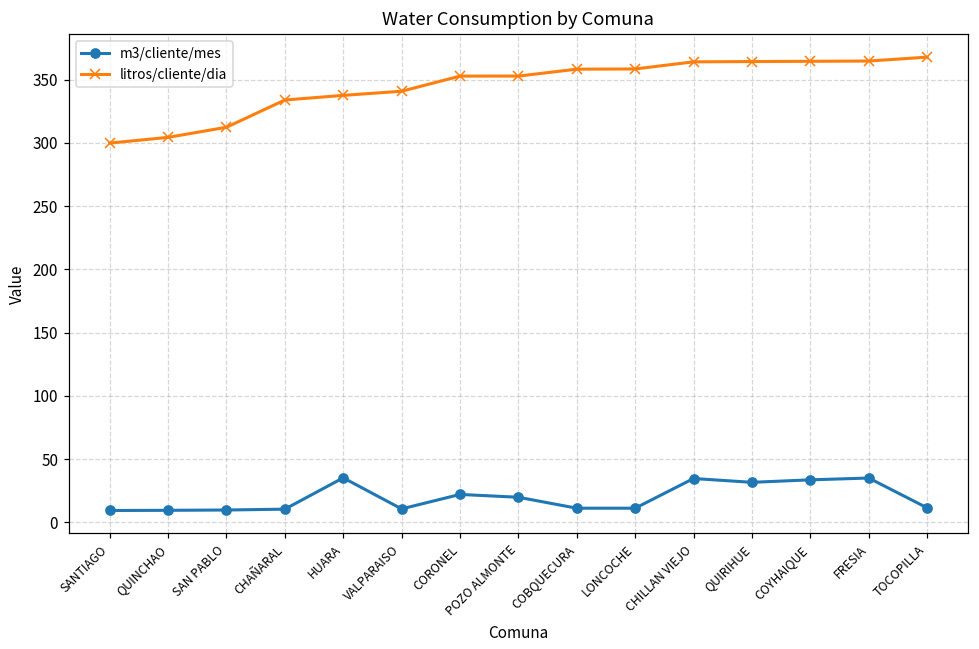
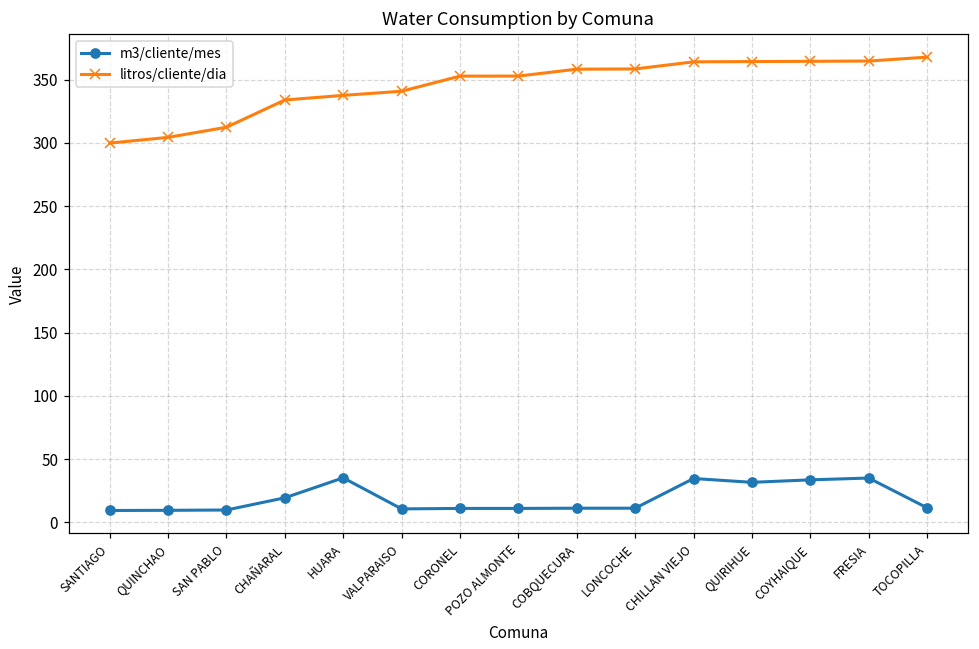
m3/cliente/mes, CHAÑARAL: 10 -> 19
m3/cliente/mes, CORONEL: 22 -> 11
m3/cliente/mes, POZO ALMONTE: 20 -> 11
